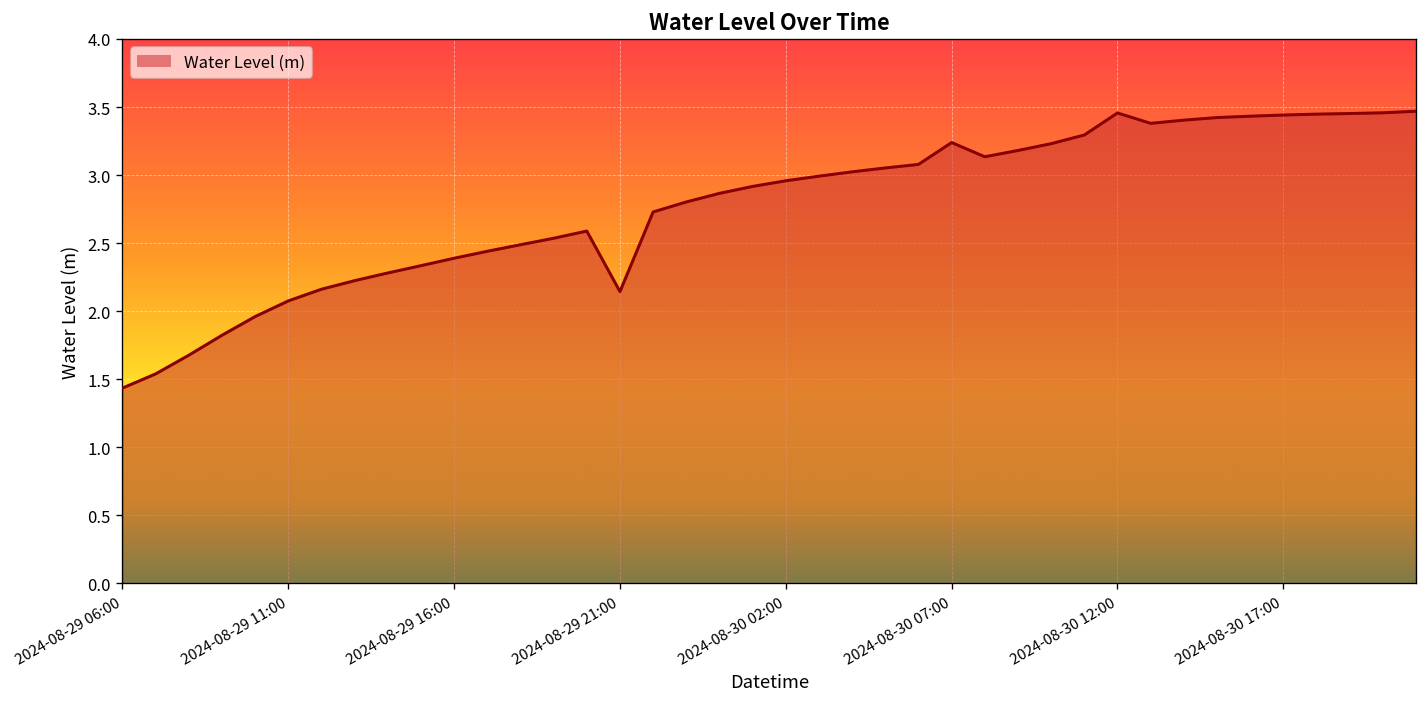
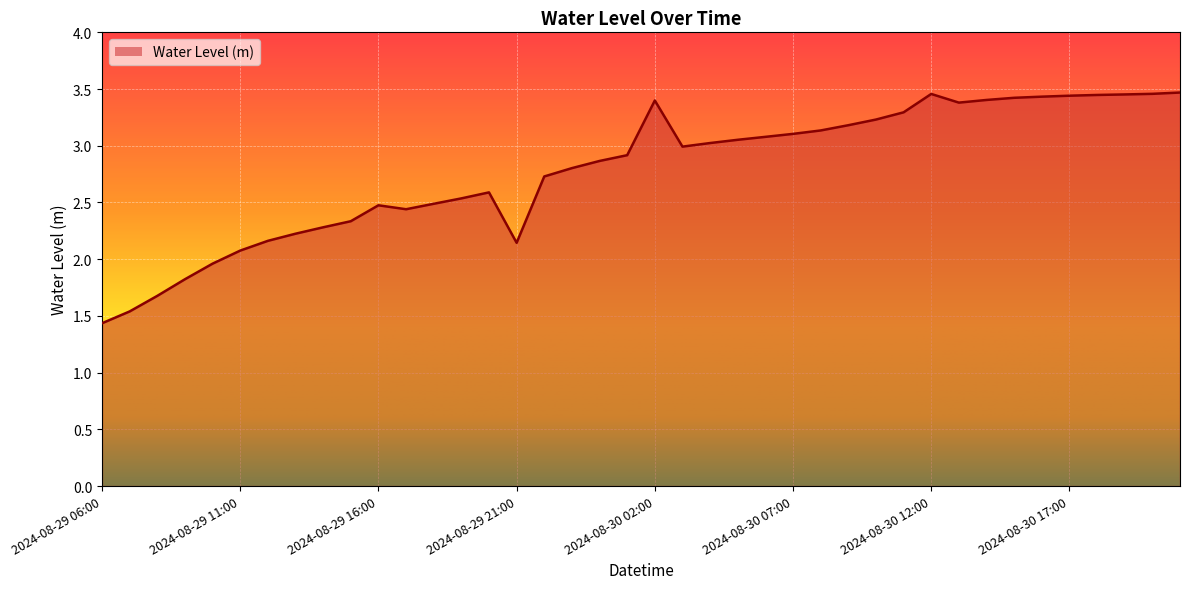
2024-08-29 16:00: 2.39 -> 2.48
2024-08-30 02:00: 2.96 -> 3.40
2024-08-30 07:00: 3.24 -> 3.10
